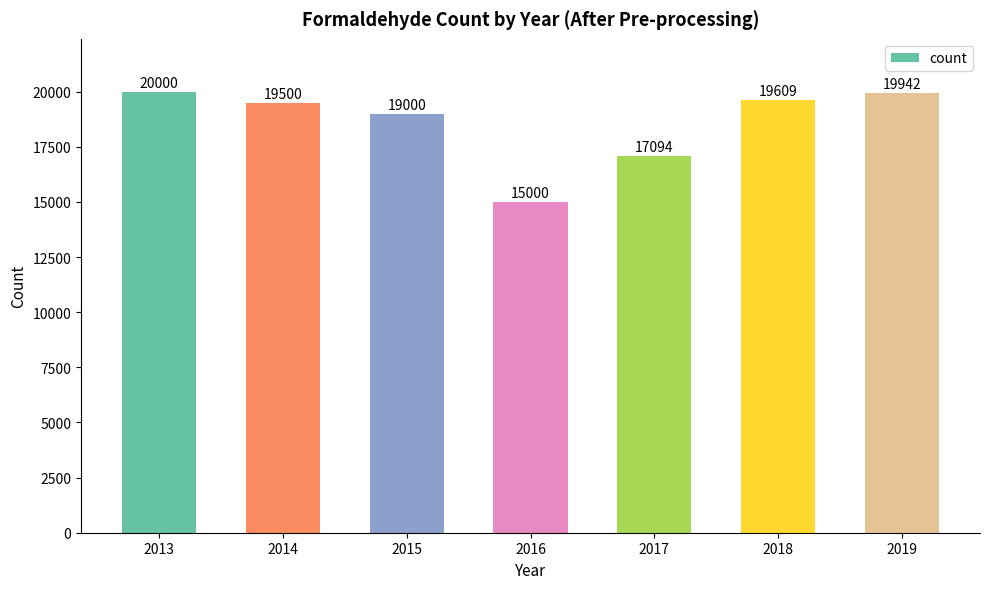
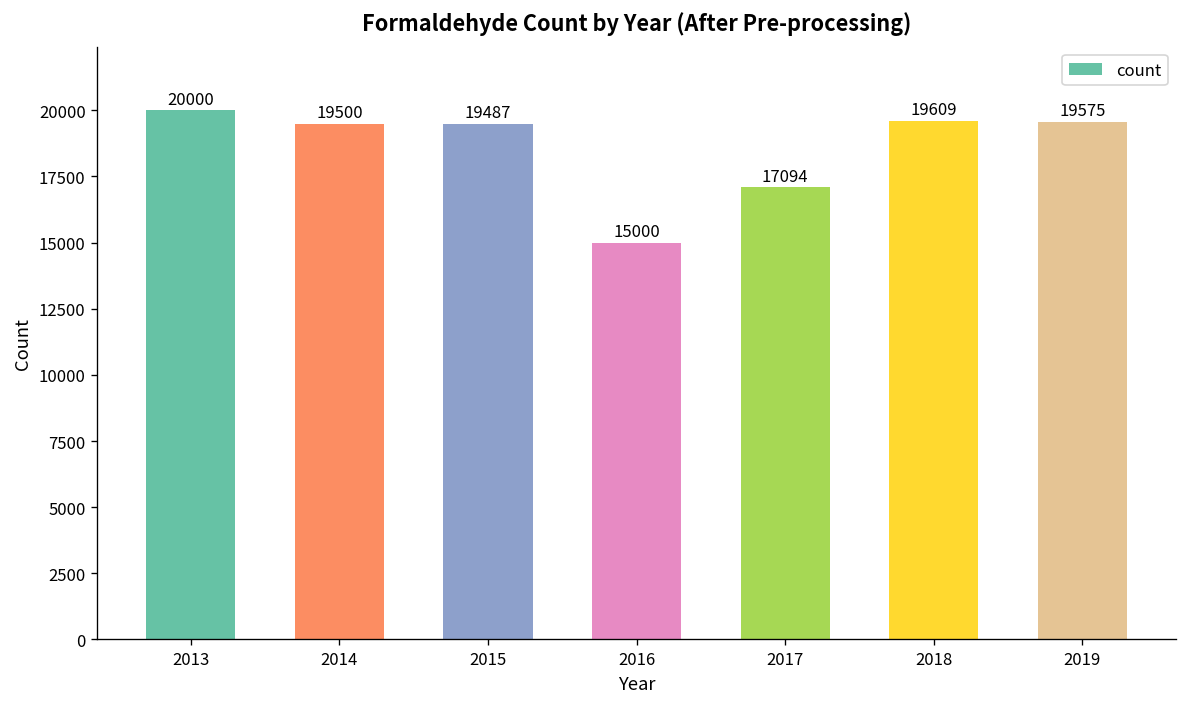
2015: 19000 -> 19487
2019: 19942 -> 19575
